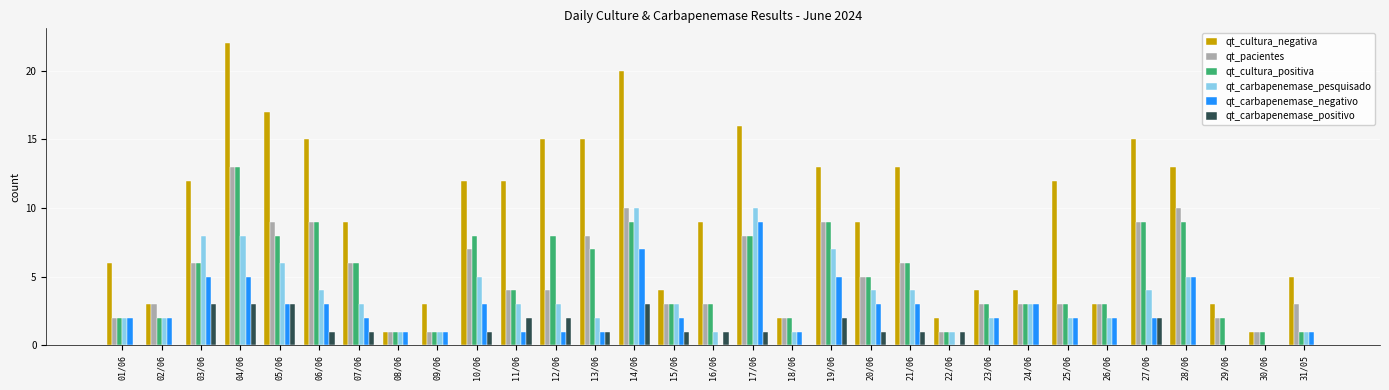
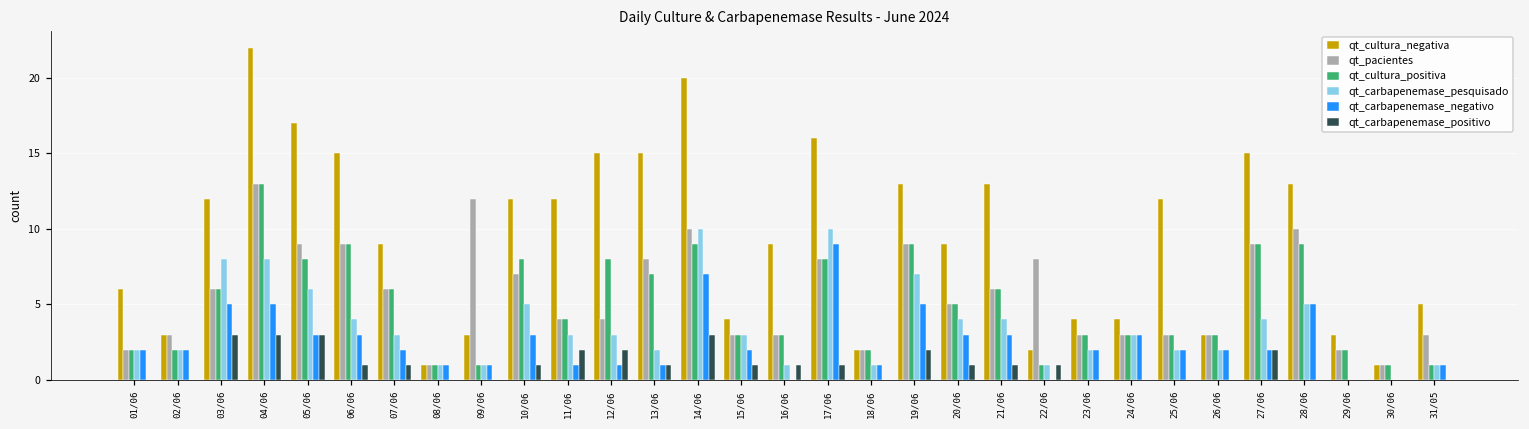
qt_pacientes, 09/06: 1 -> 12
qt_pacientes, 22/06: 1 -> 8
